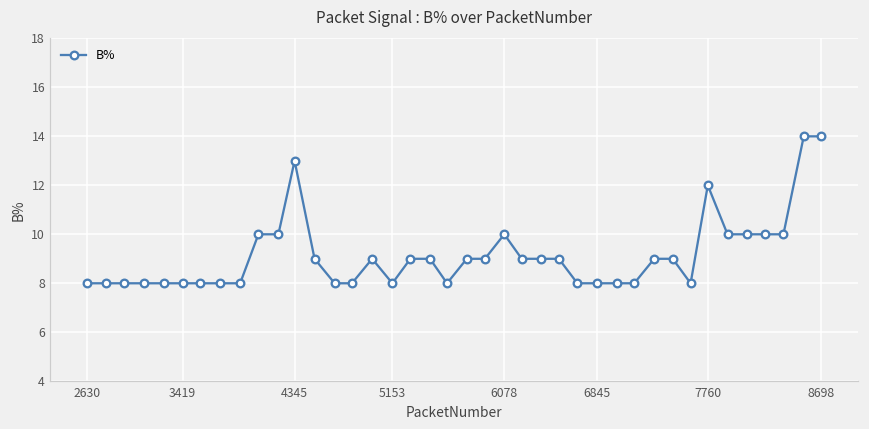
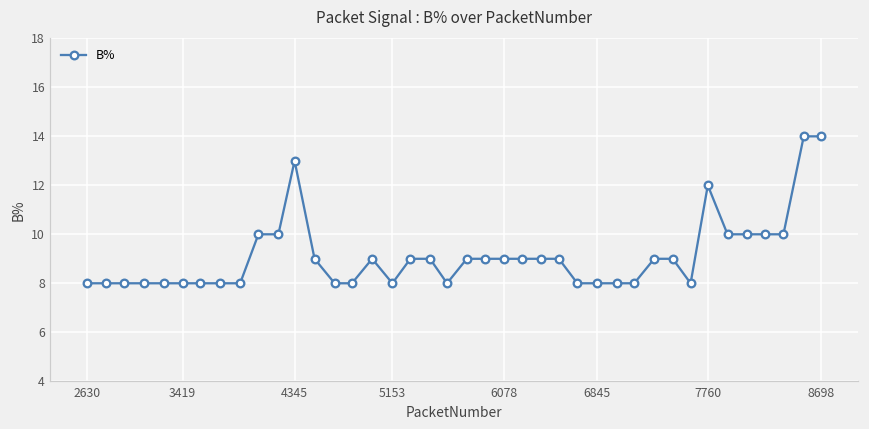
6078: 10 -> 9
